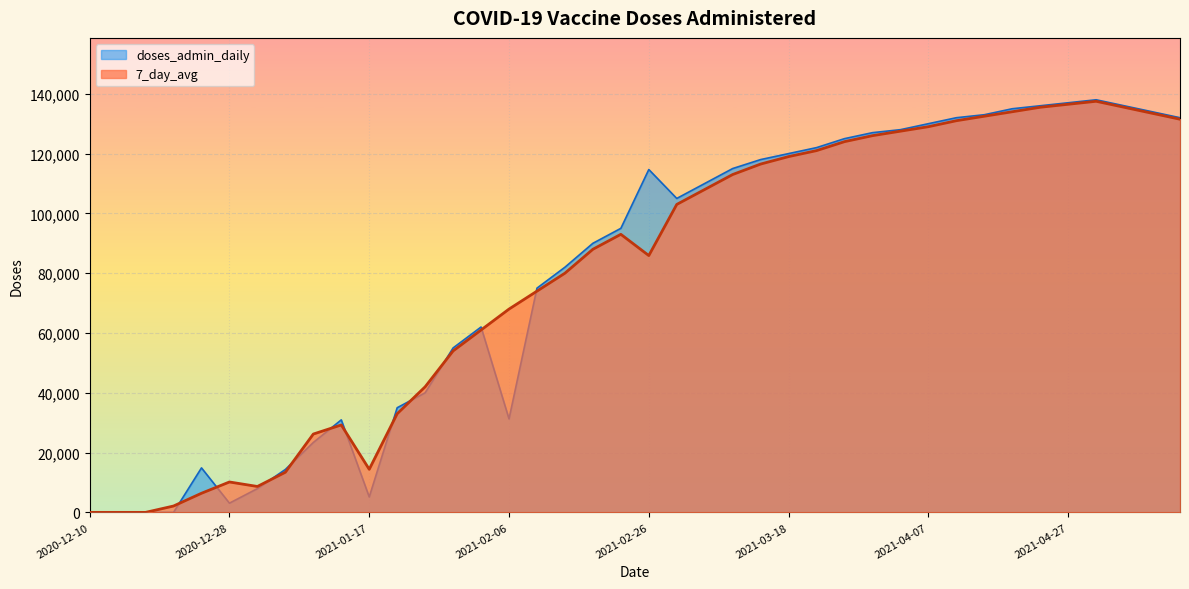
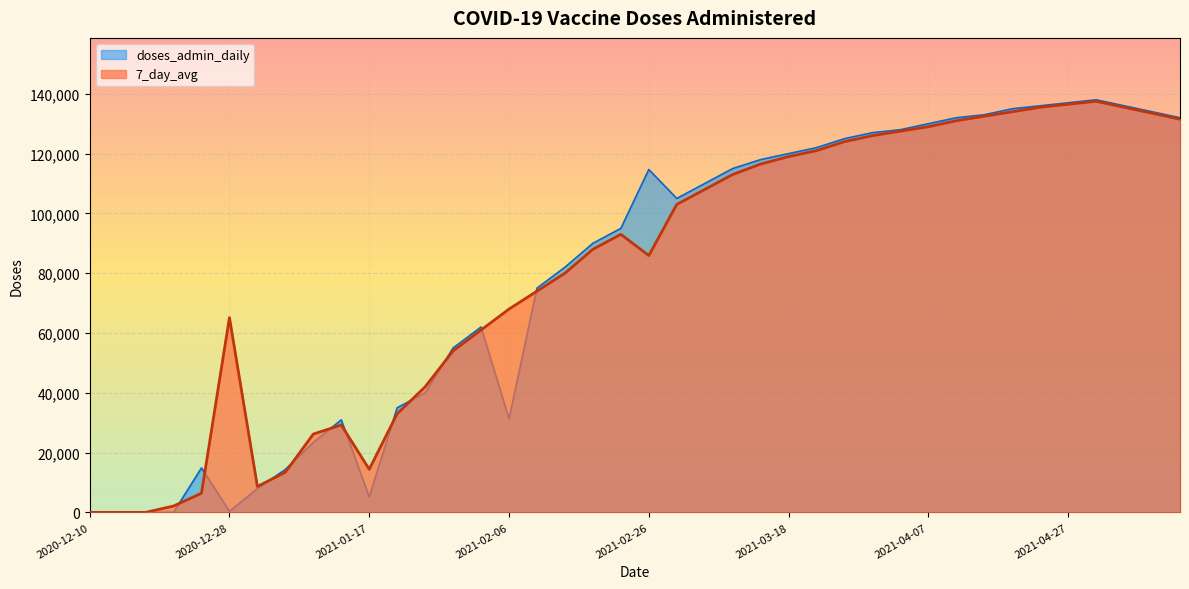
doses_admin_daily, 2020-12-28: 3,000 -> 0
7_day_avg, 2020-12-28: 10,000 -> 65,000
